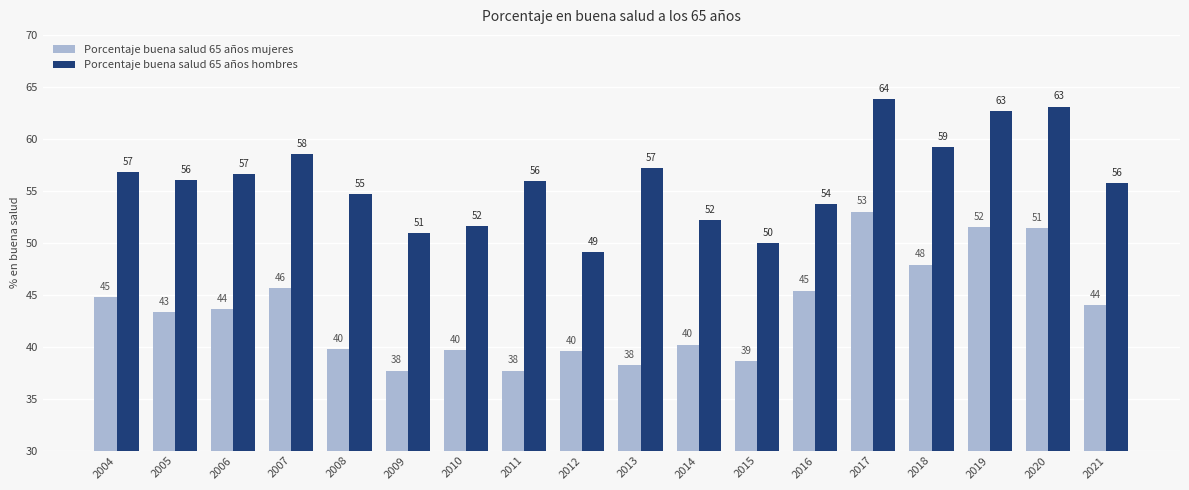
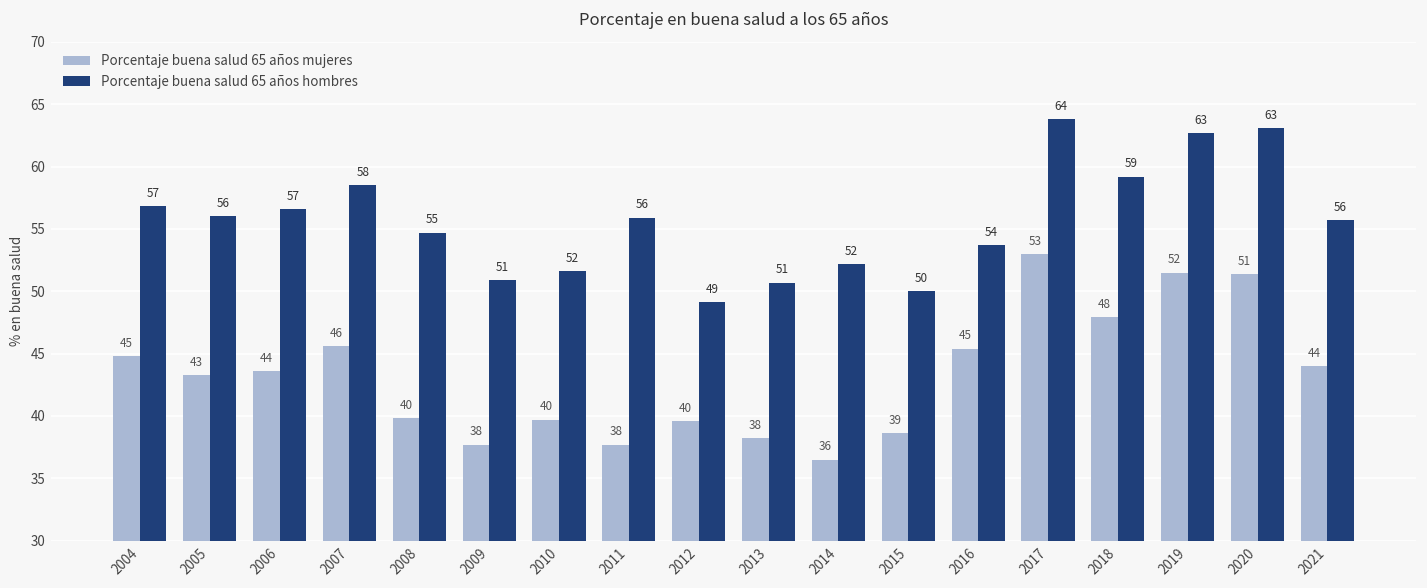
Porcentaje buena salud 65 años hombres, 2013: 57 -> 51
Porcentaje buena salud 65 años mujeres, 2014: 40 -> 36
